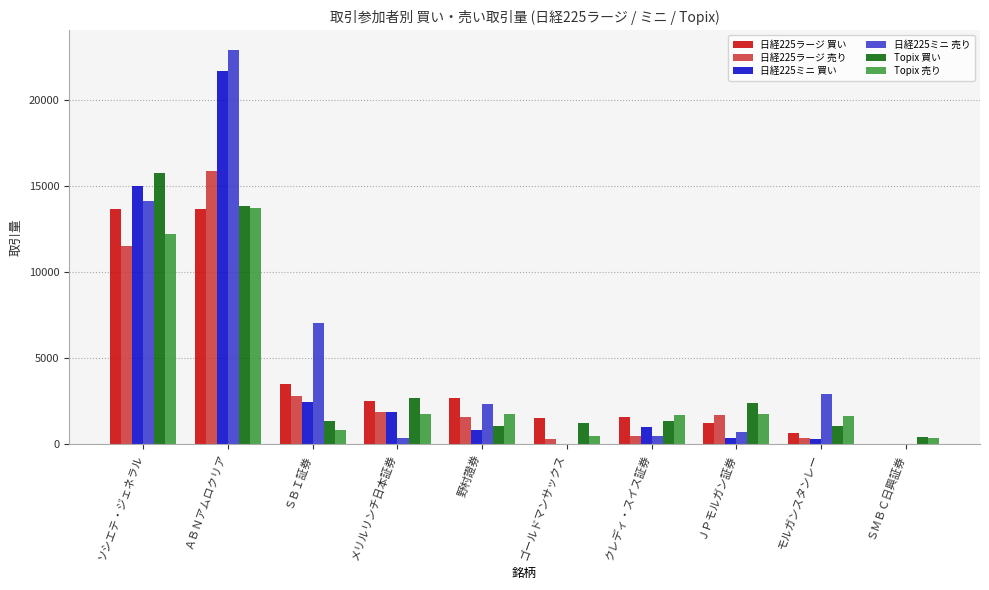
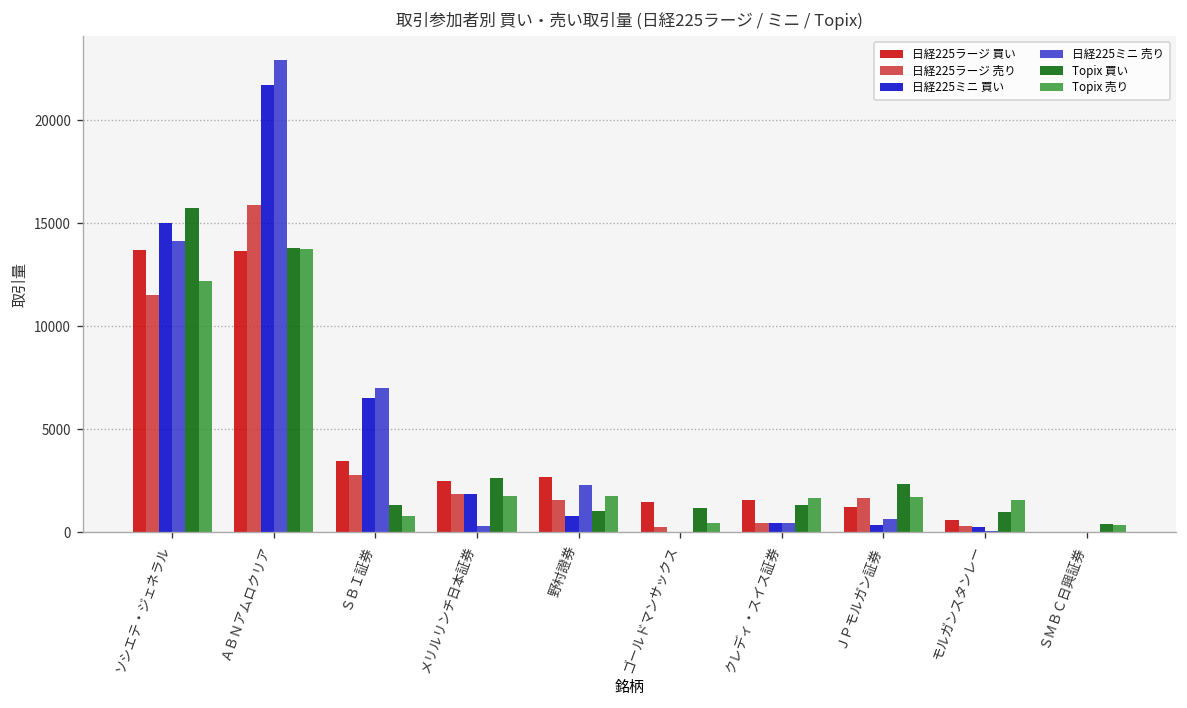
日経225ミニ 買い, ＳＢＩ証券: 2400 -> 6500
日経225ミニ 買い, クレディ・スイス証券: 1000 -> 500
日経225ミニ 売り, モルガンスタンレー: 2900 -> 100
